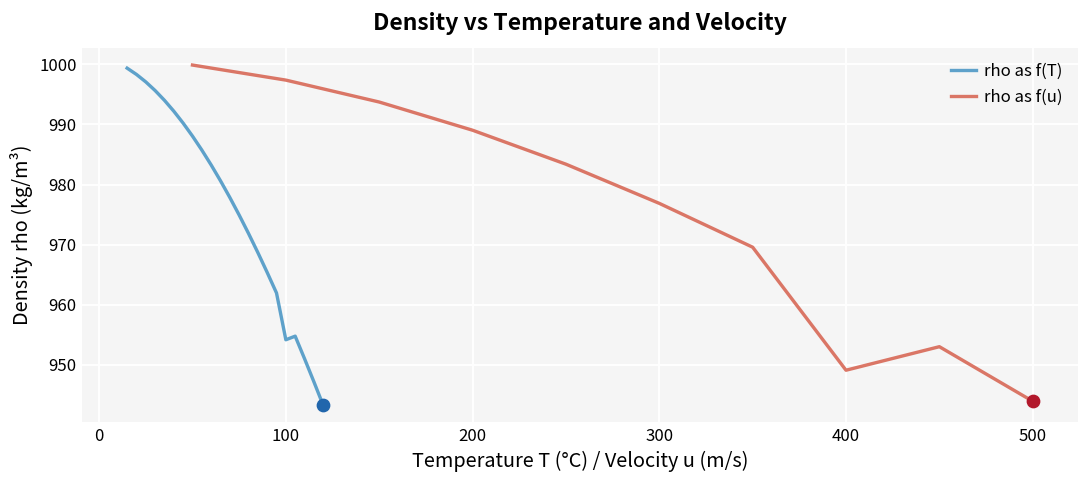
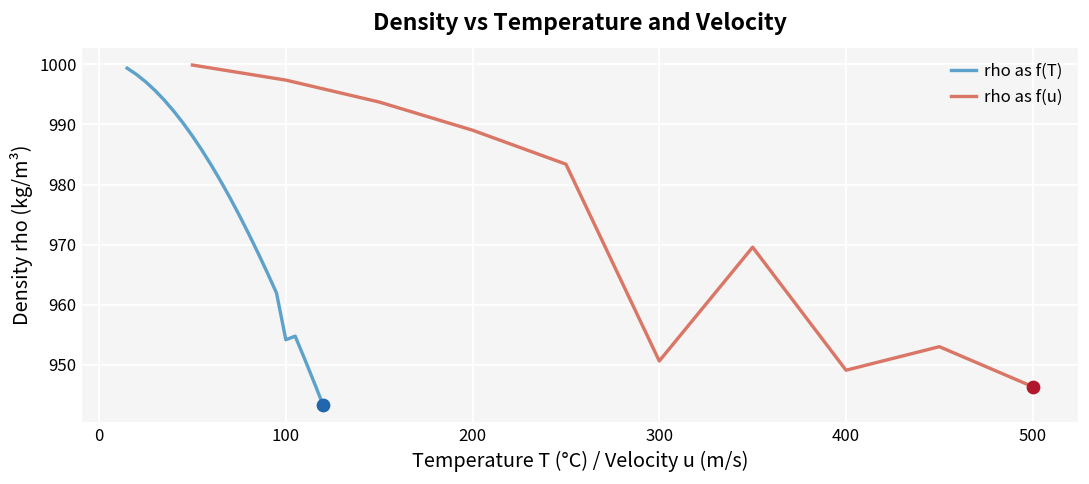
rho as f(u), 300: 977 -> 951
rho as f(u), 500: 944 -> 946
